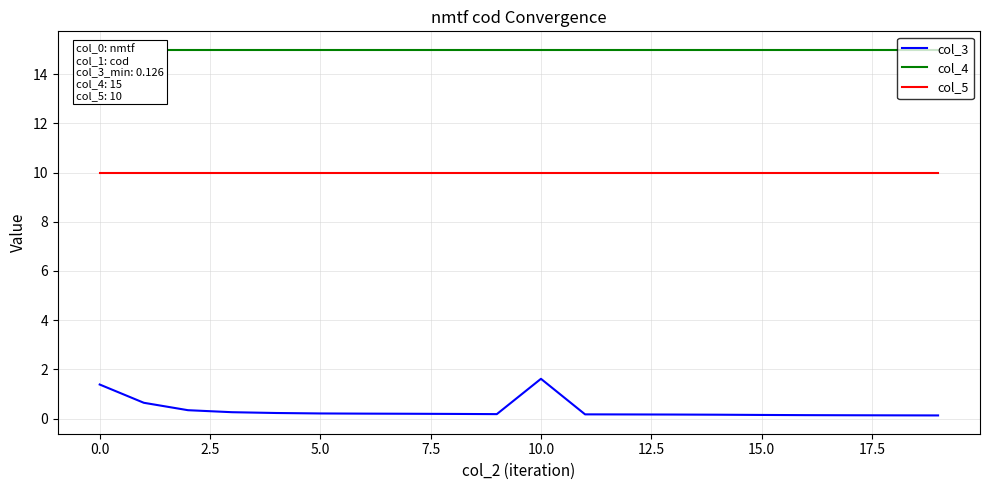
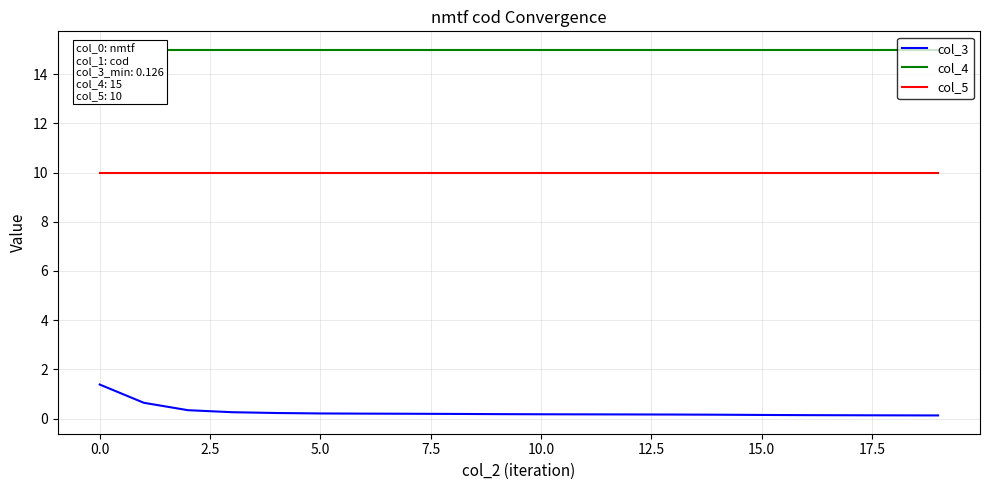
col_3, 10.0: 1.6 -> 0.2
